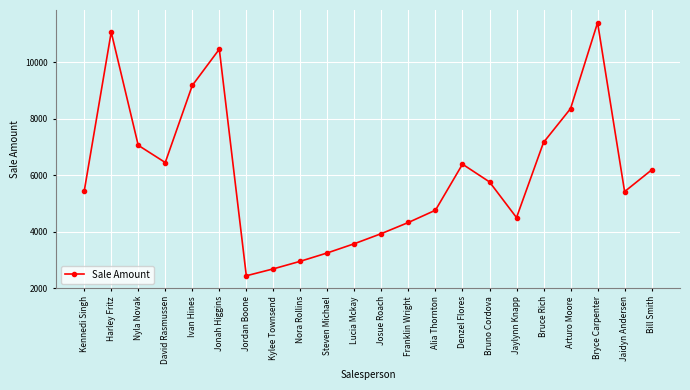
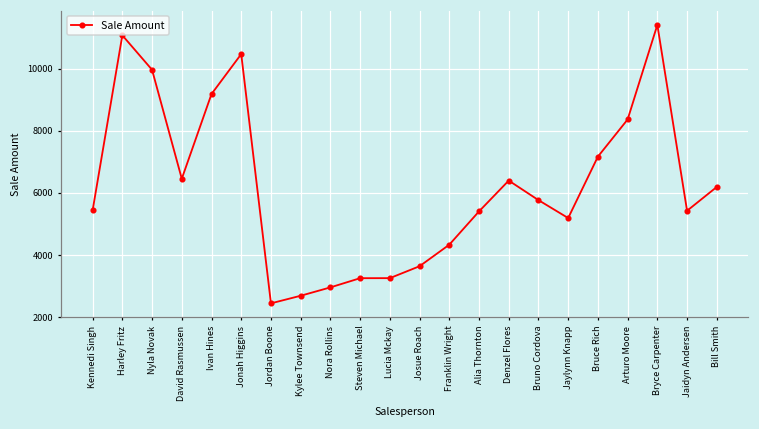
Nyla Novak: 7100 -> 10000
Lucia Mckay: 3600 -> 3300
Josue Roach: 3900 -> 3600
Alia Thornton: 4800 -> 5400
Jaylynn Knapp: 4500 -> 5200
